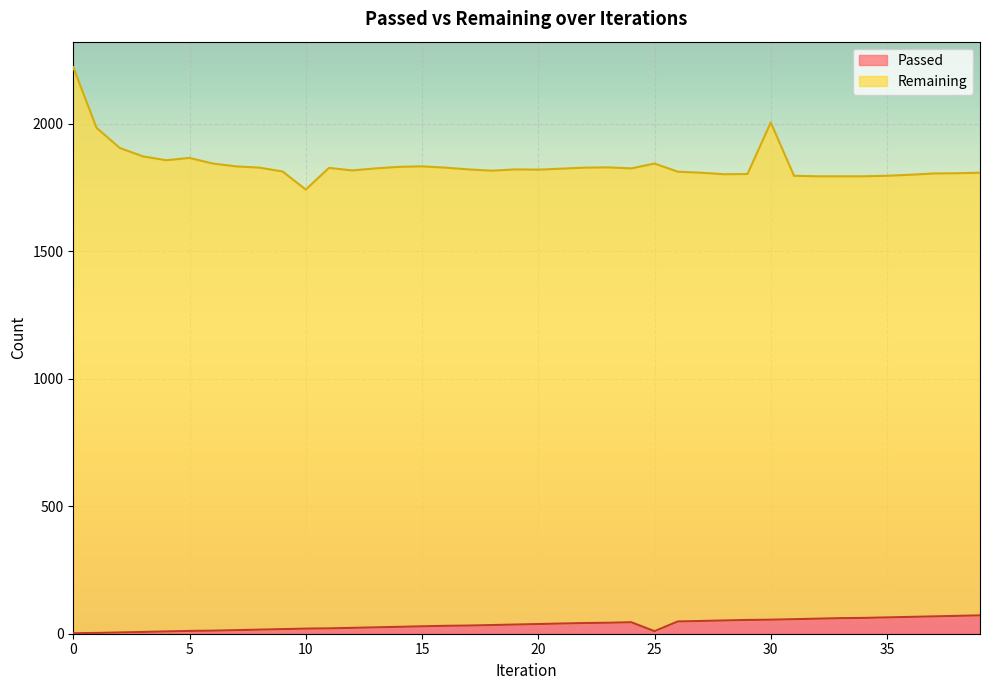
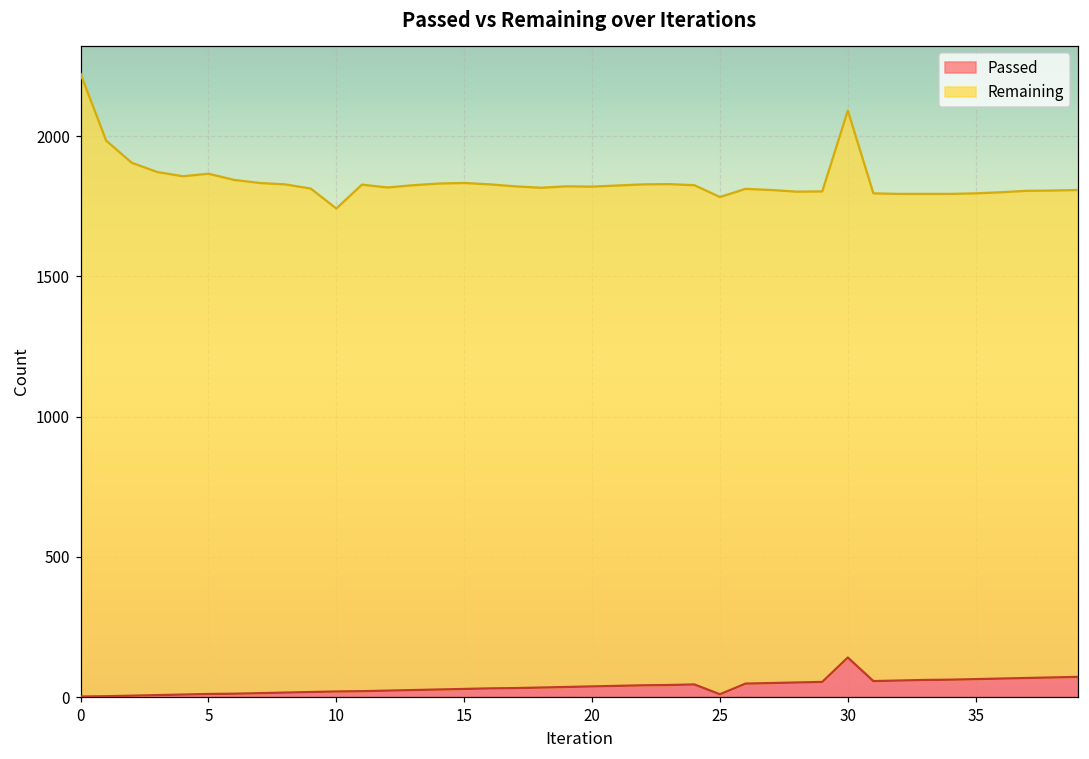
Remaining, 25: 1830 -> 1770
Passed, 30: 60 -> 140
